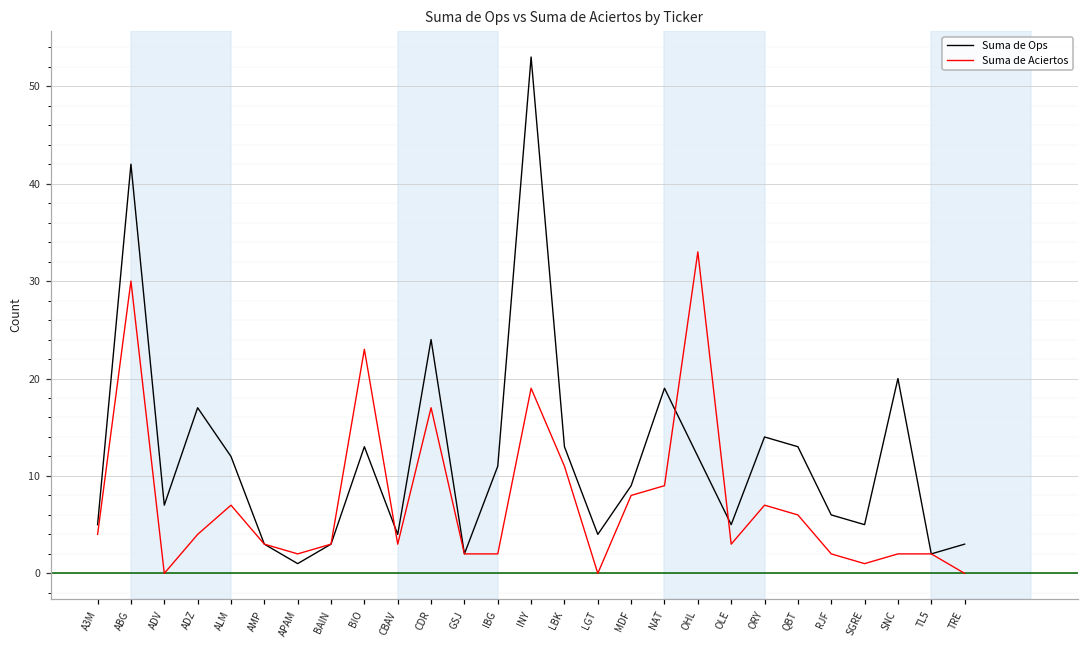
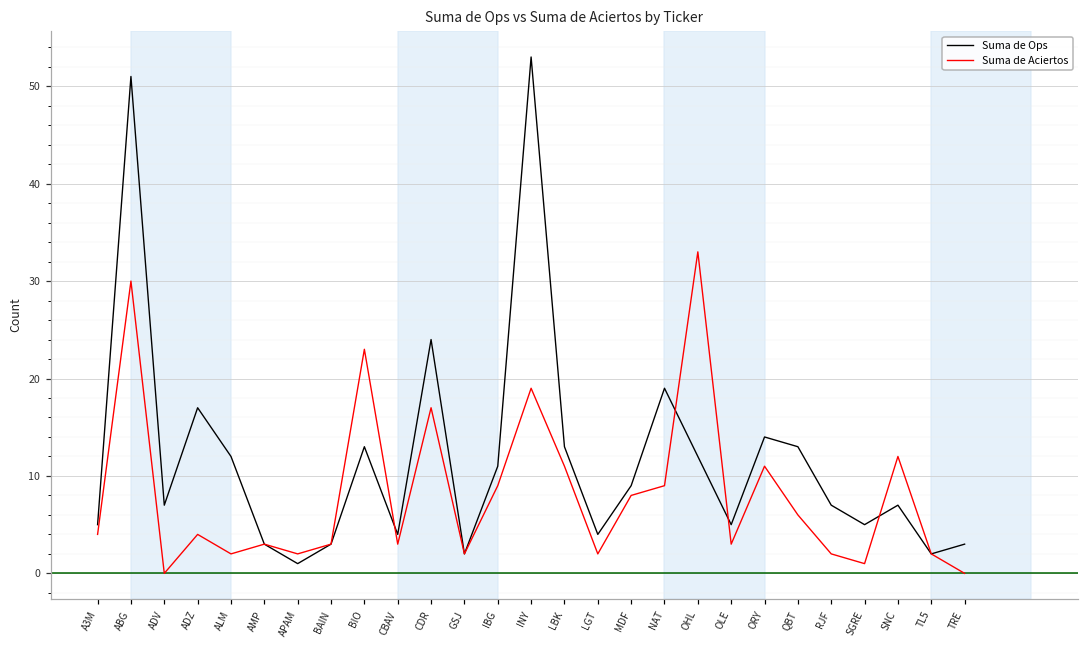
Suma de Ops, ABG: 42 -> 51
Suma de Aciertos, ALM: 7 -> 2
Suma de Aciertos, IBG: 2 -> 9
Suma de Aciertos, LGT: 0 -> 2
Suma de Aciertos, ORY: 7 -> 11
Suma de Ops, RJF: 6 -> 7
Suma de Ops, SNC: 20 -> 7
Suma de Aciertos, SNC: 2 -> 12
